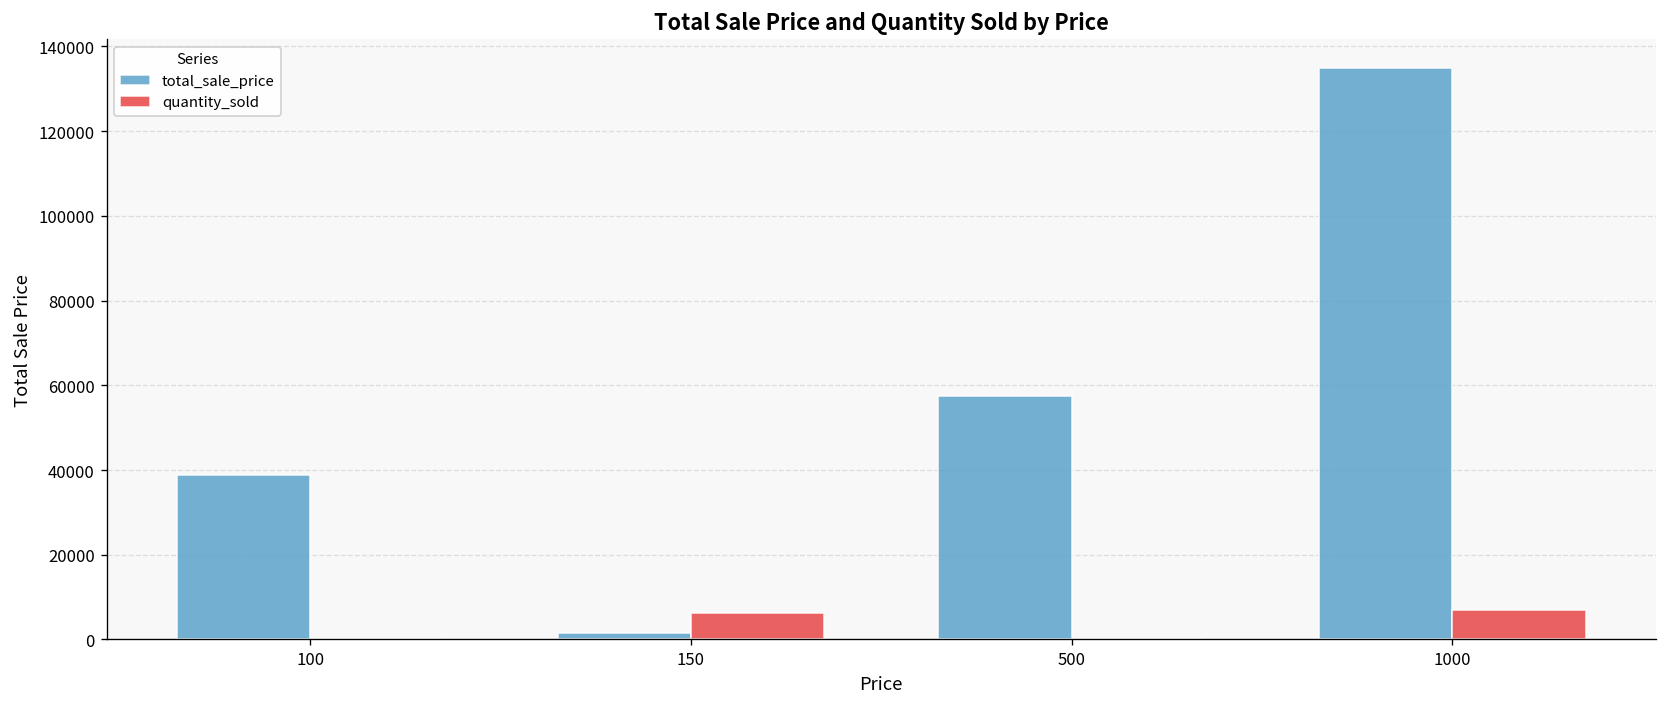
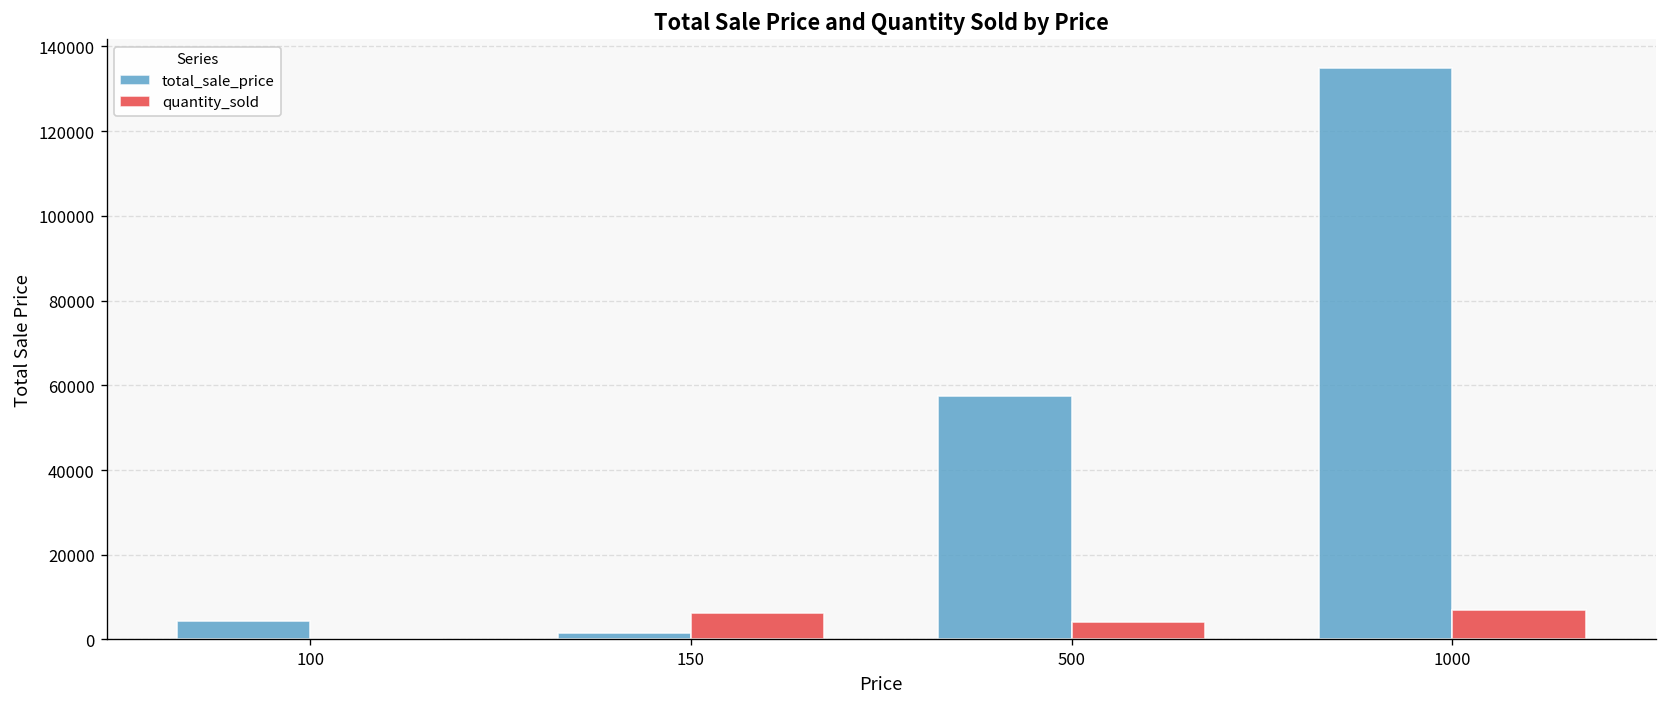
total_sale_price, 100: 39000 -> 4000
quantity_sold, 500: 0 -> 4000
